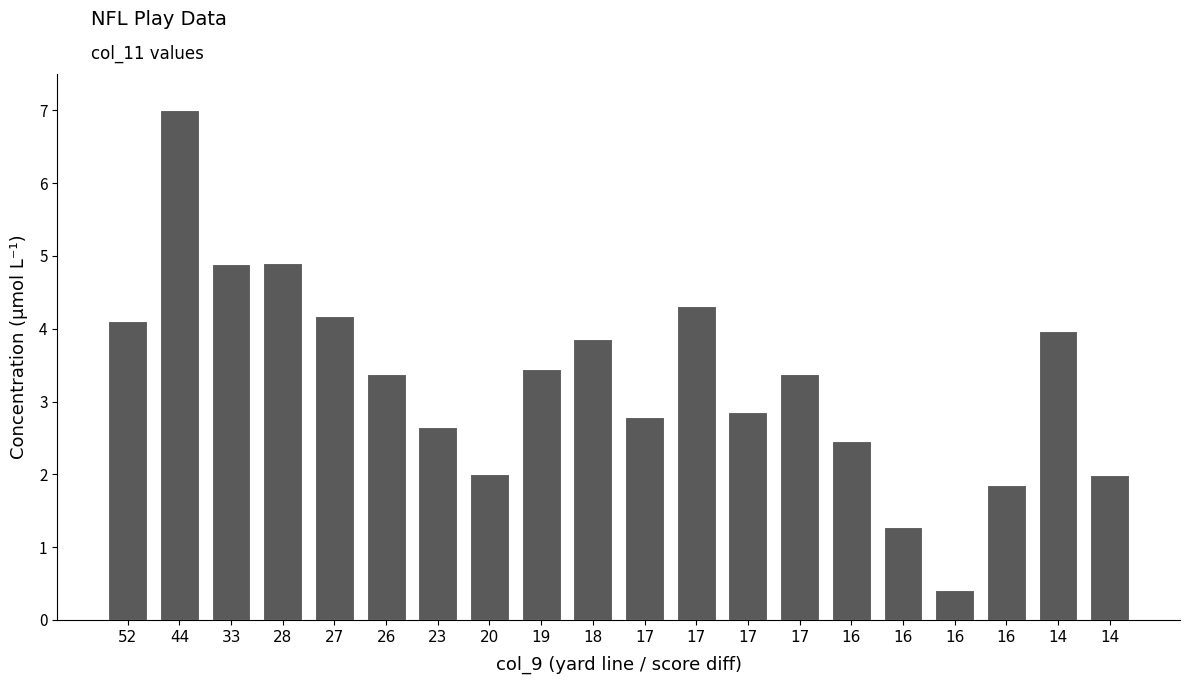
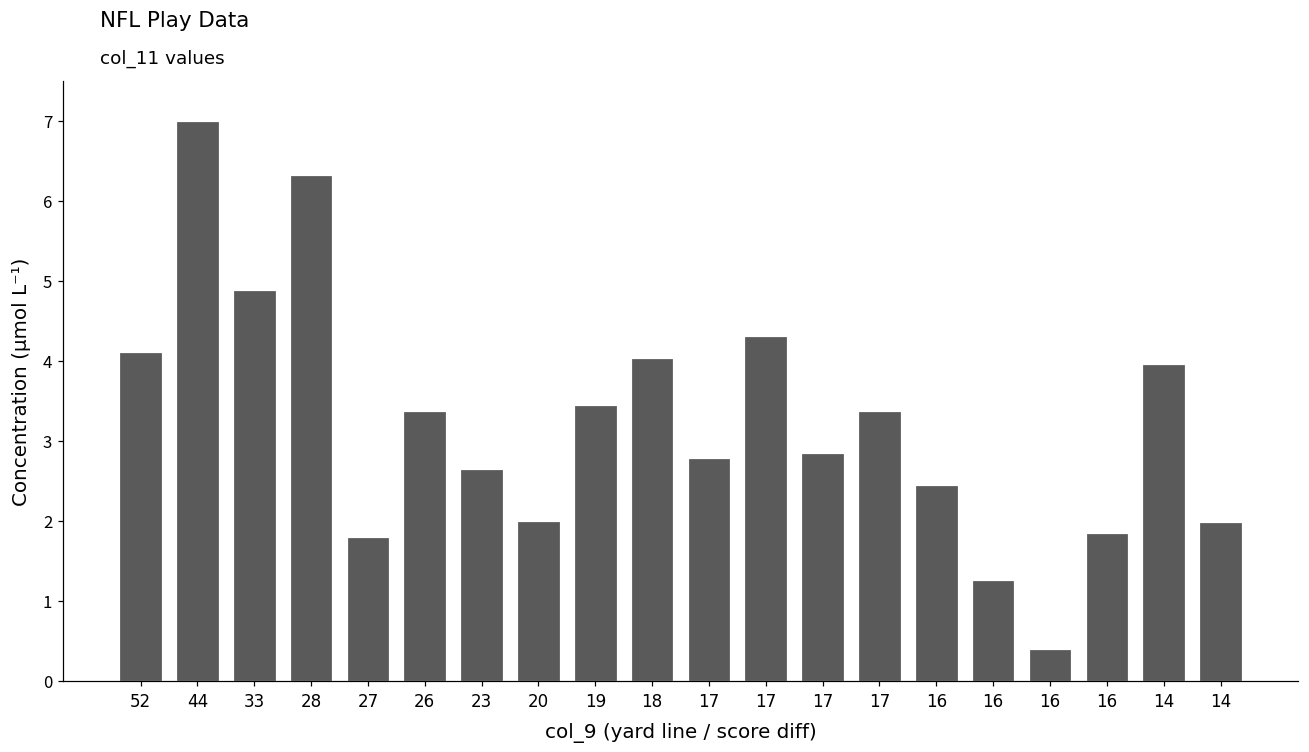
28: 4.9 -> 6.3
27: 4.2 -> 1.8
18: 3.9 -> 4.0
